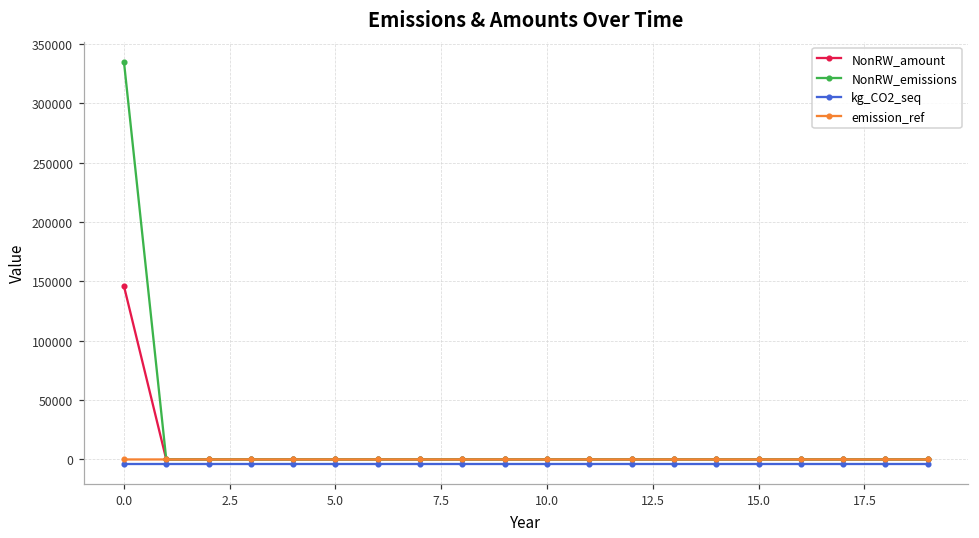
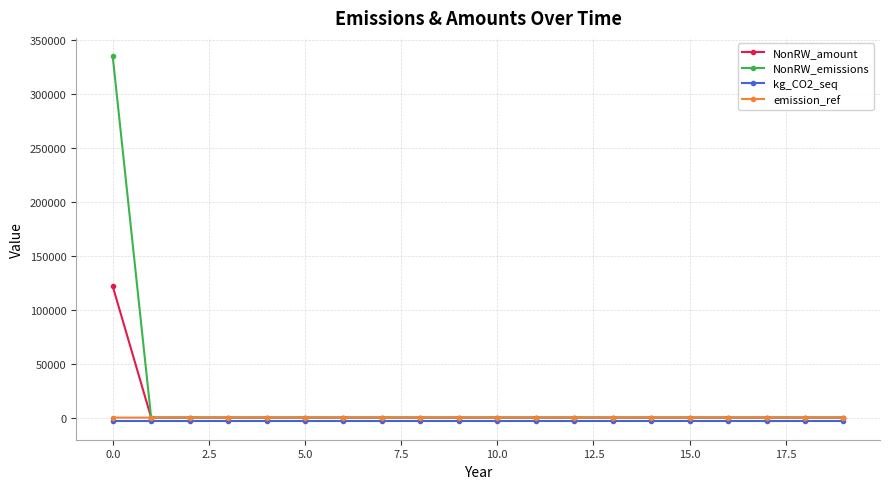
NonRW_amount, 0.0: 146000 -> 122000
